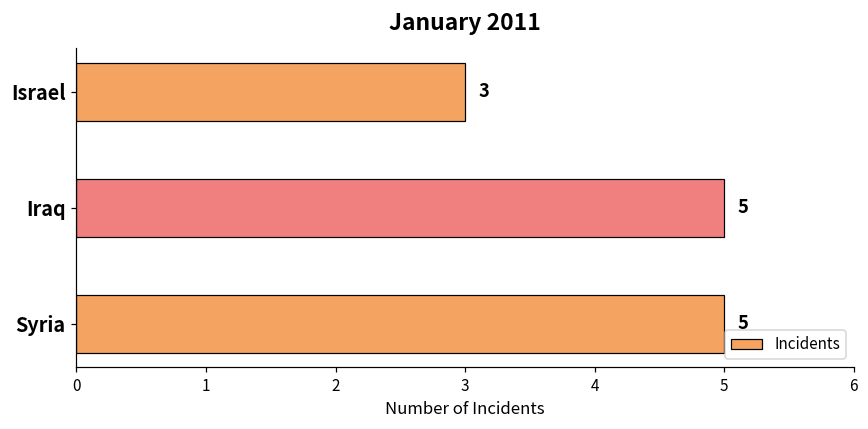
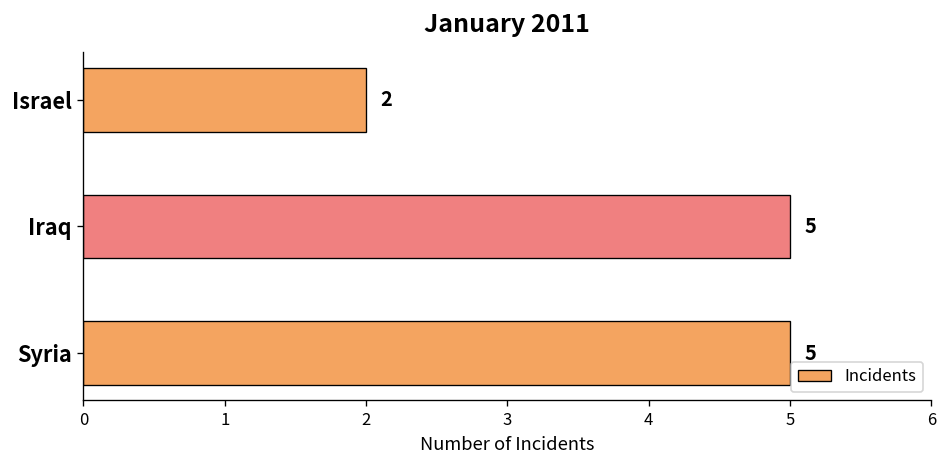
Israel: 3 -> 2
